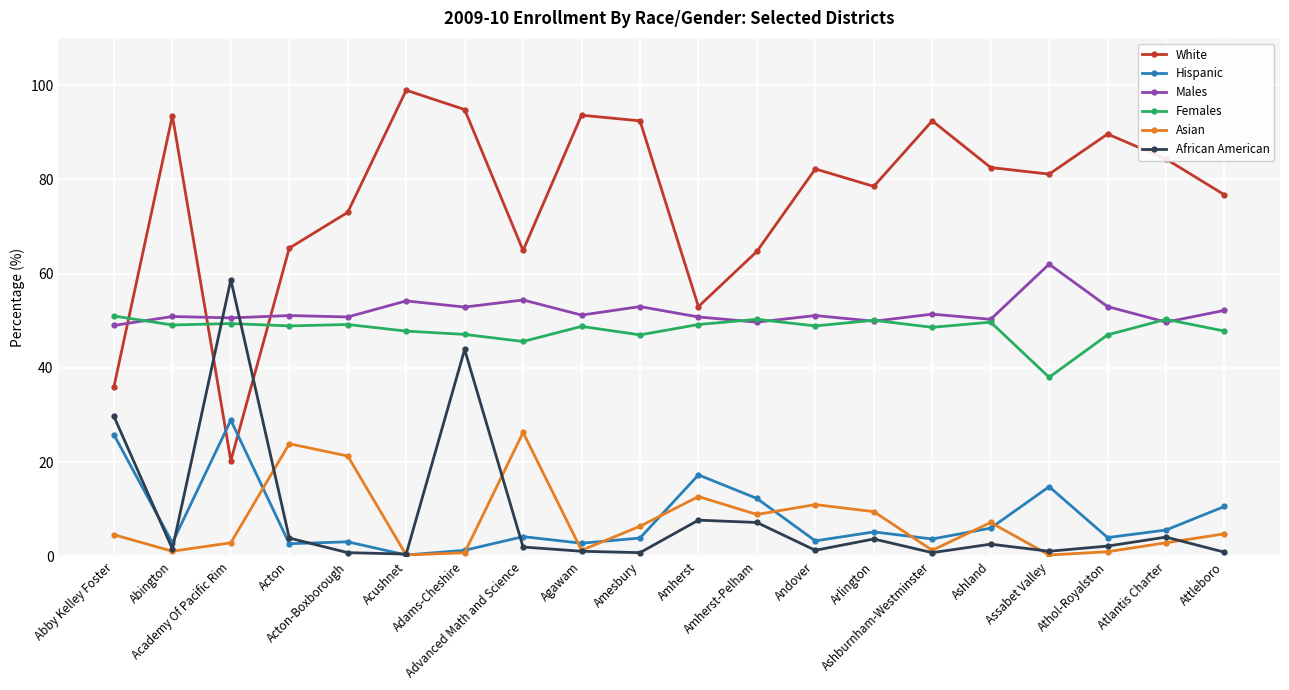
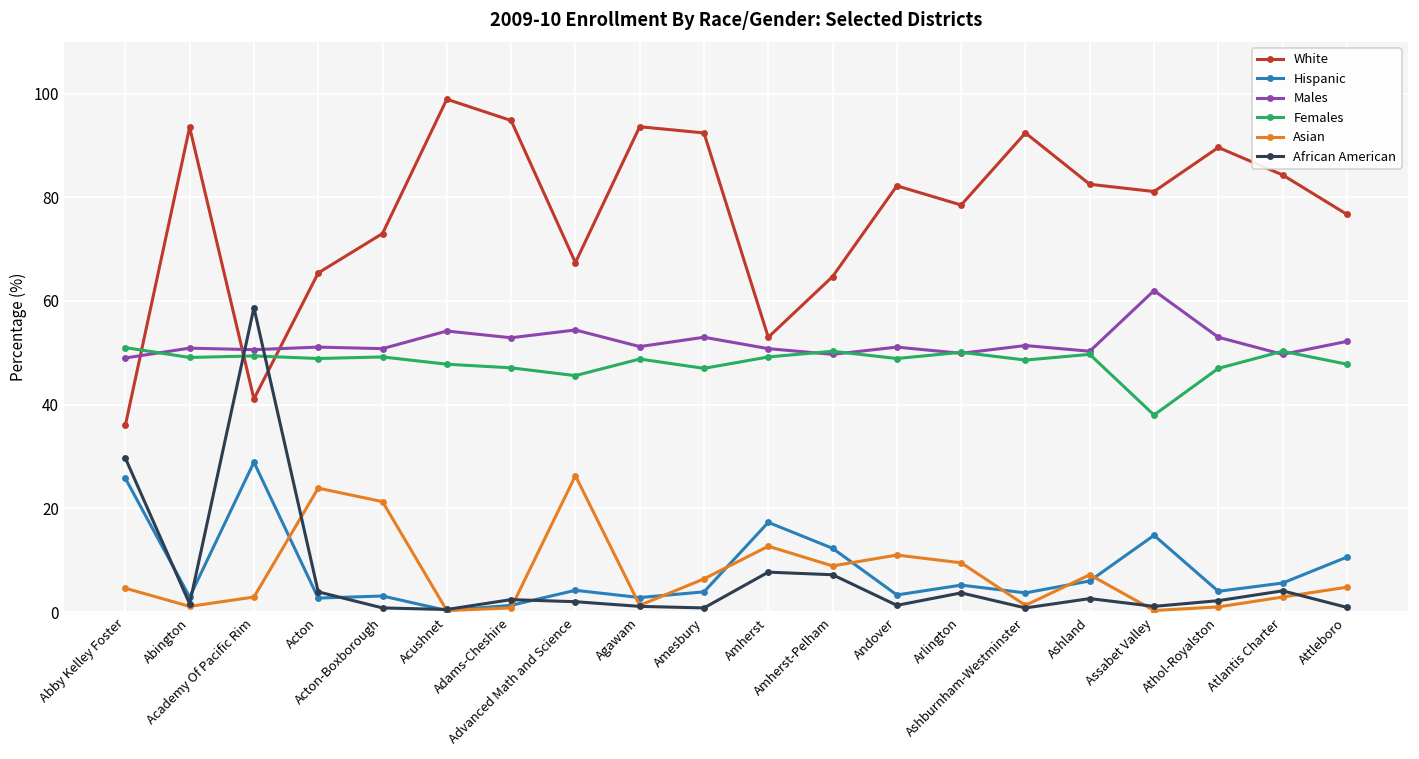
White, Academy Of Pacific Rim: 20 -> 41
African American, Adams-Cheshire: 44 -> 2
White, Advanced Math and Science: 65 -> 67
